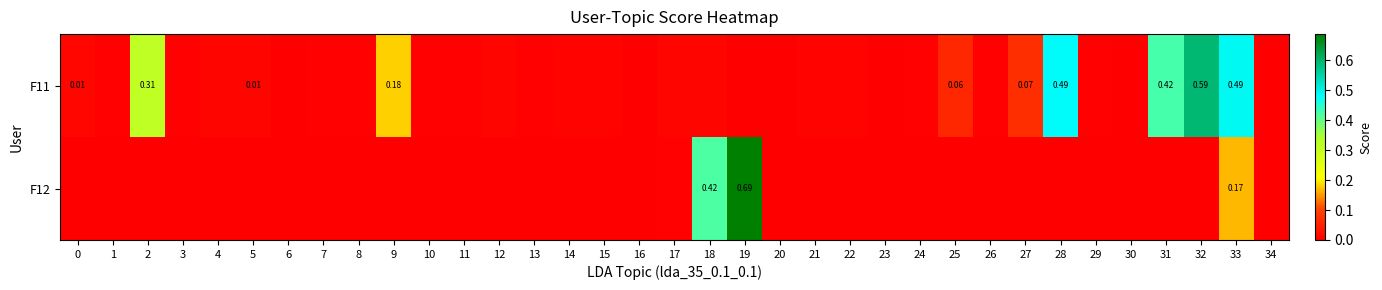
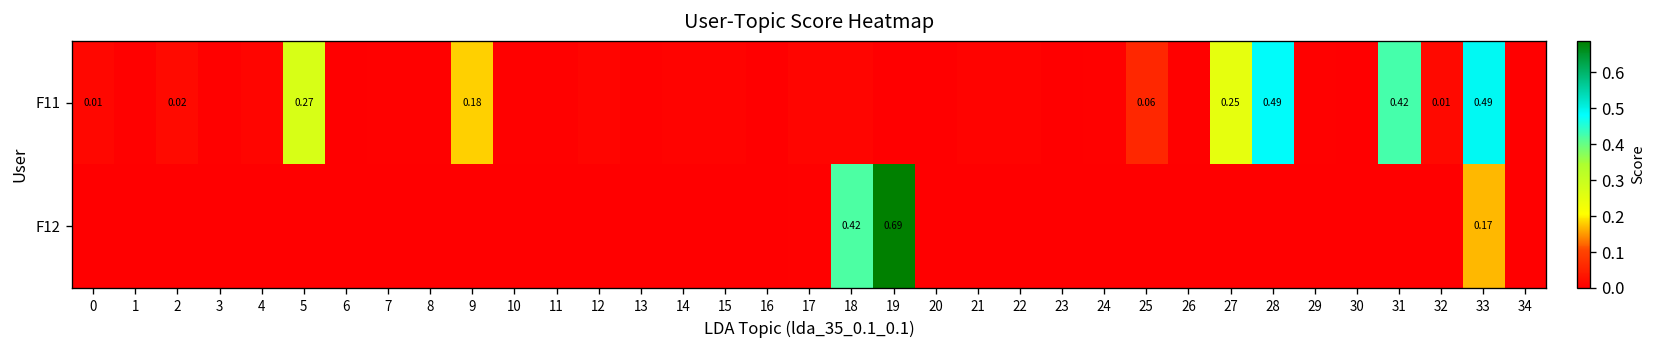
F11, 2: 0.31 -> 0.02
F11, 5: 0.01 -> 0.27
F11, 27: 0.07 -> 0.25
F11, 32: 0.59 -> 0.01
